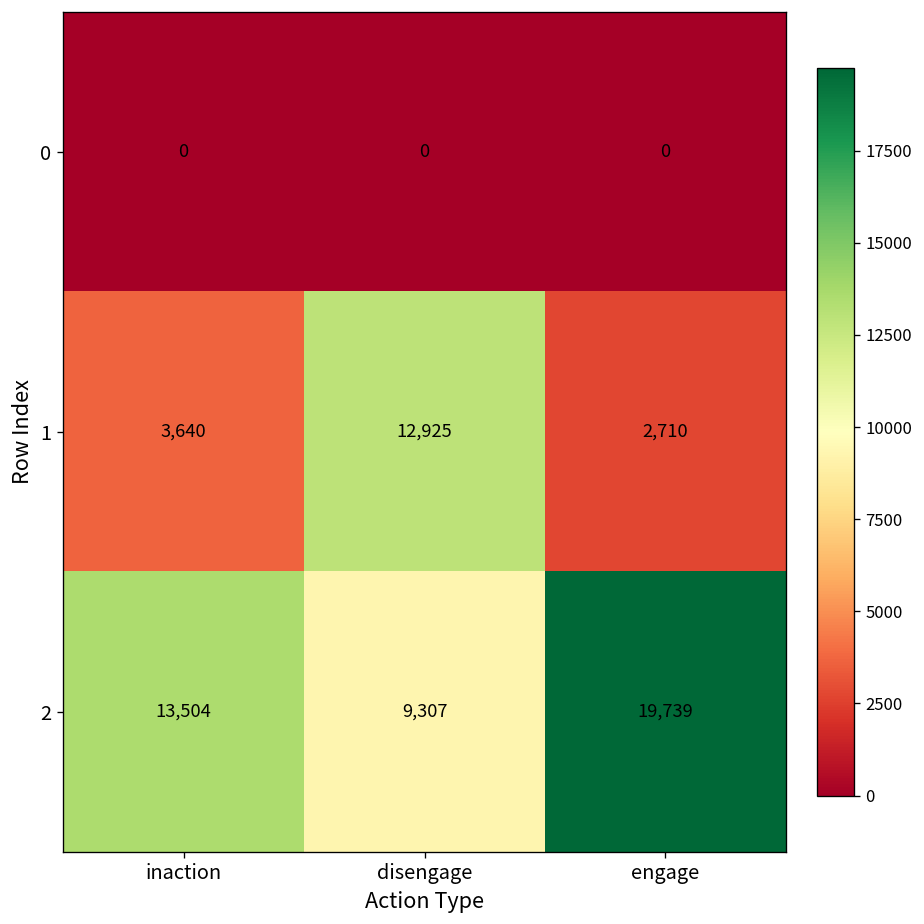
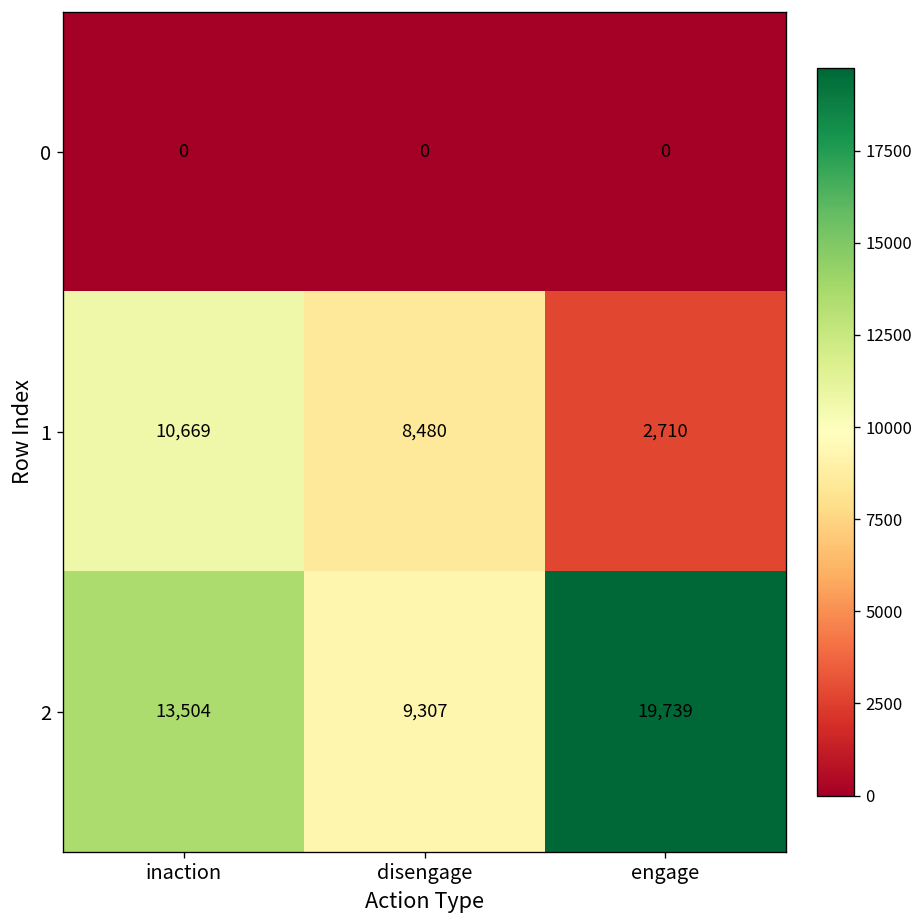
1, inaction: 3,640 -> 10,669
1, disengage: 12,925 -> 8,480
